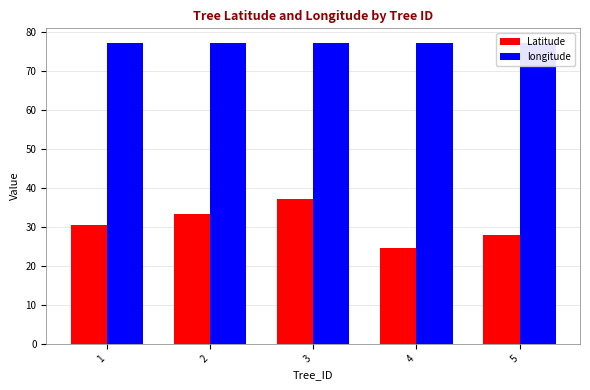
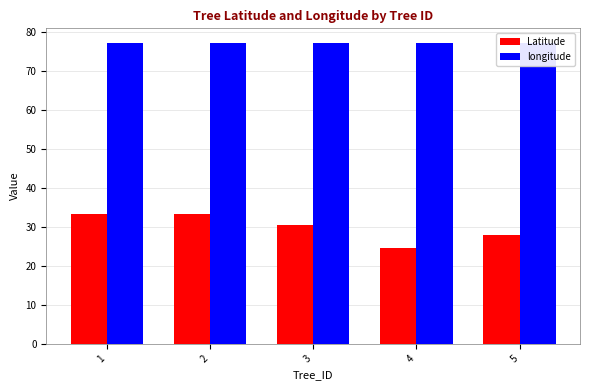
Latitude, 1: 30 -> 33
Latitude, 3: 37 -> 30
